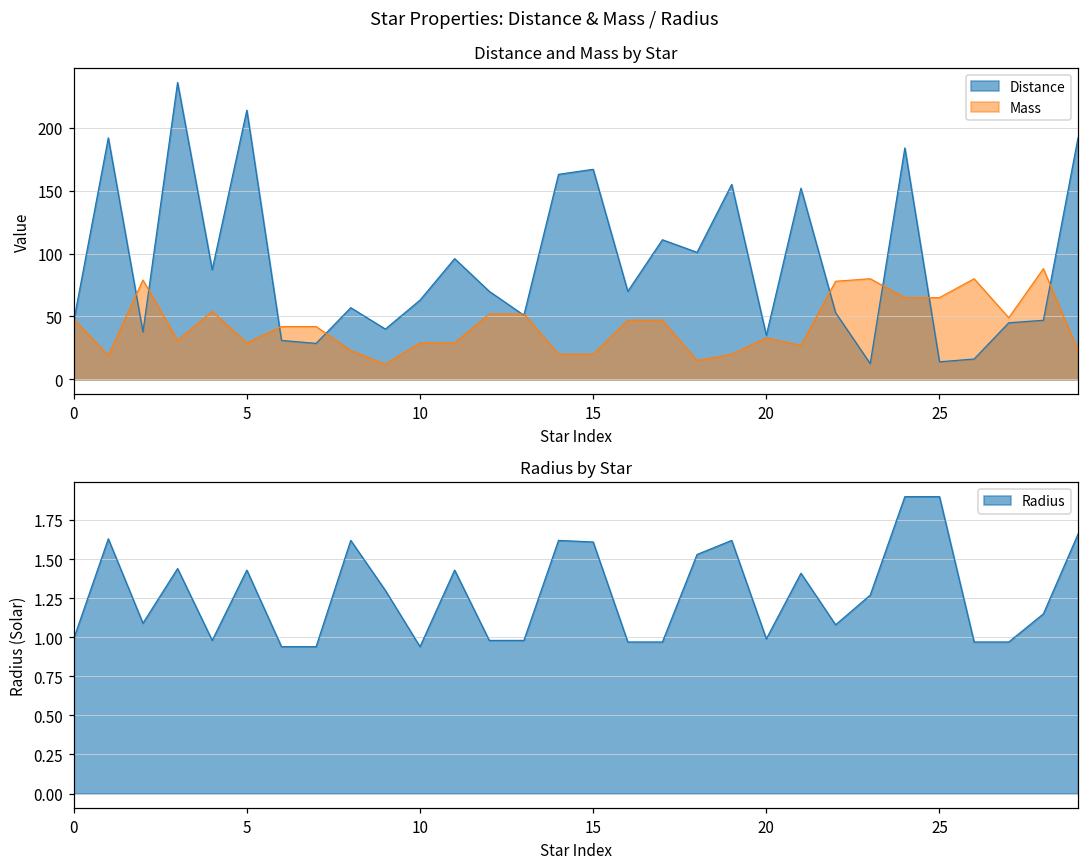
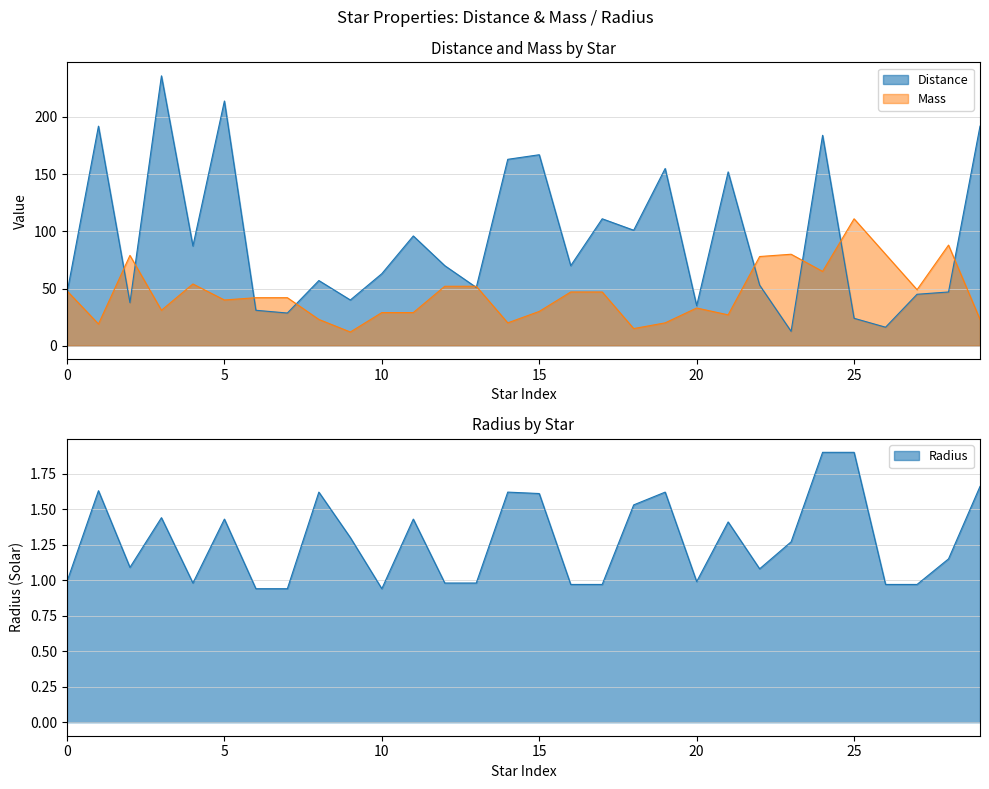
Distance and Mass by Star, Mass, 5: 29 -> 40
Distance and Mass by Star, Mass, 15: 20 -> 30
Distance and Mass by Star, Distance, 25: 14 -> 24
Distance and Mass by Star, Mass, 25: 65 -> 111
